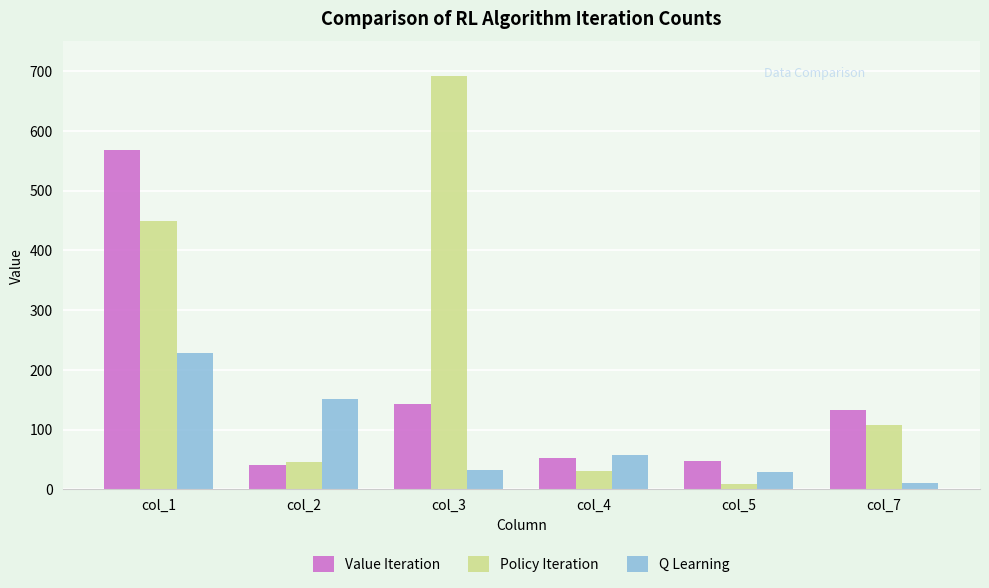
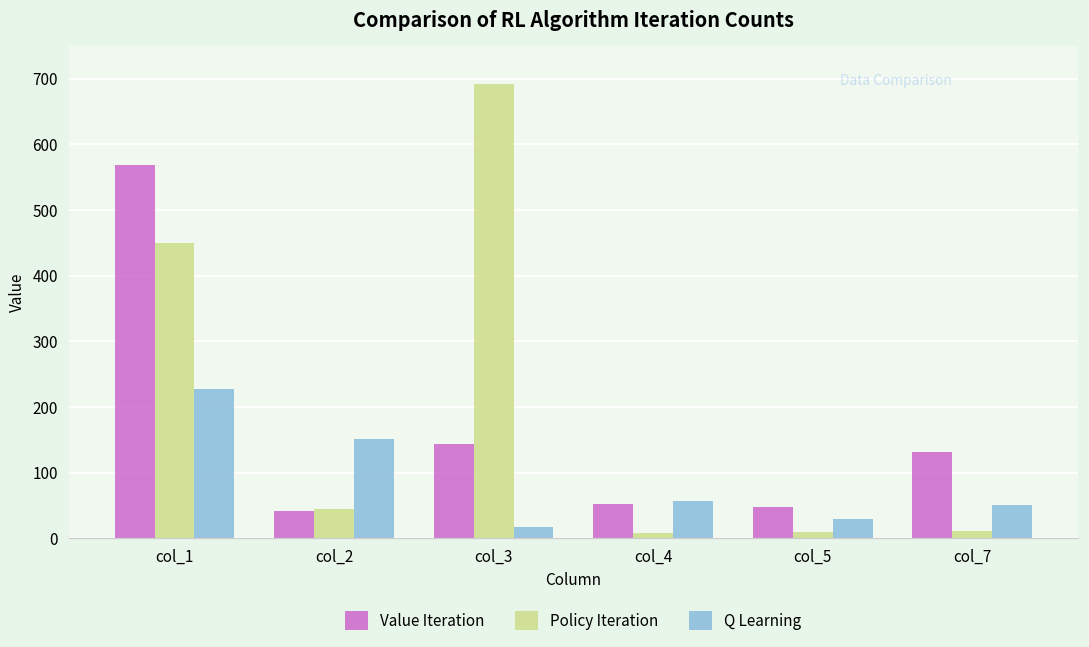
Q Learning, col_3: 30 -> 20
Policy Iteration, col_4: 30 -> 10
Policy Iteration, col_7: 110 -> 10
Q Learning, col_7: 10 -> 50
